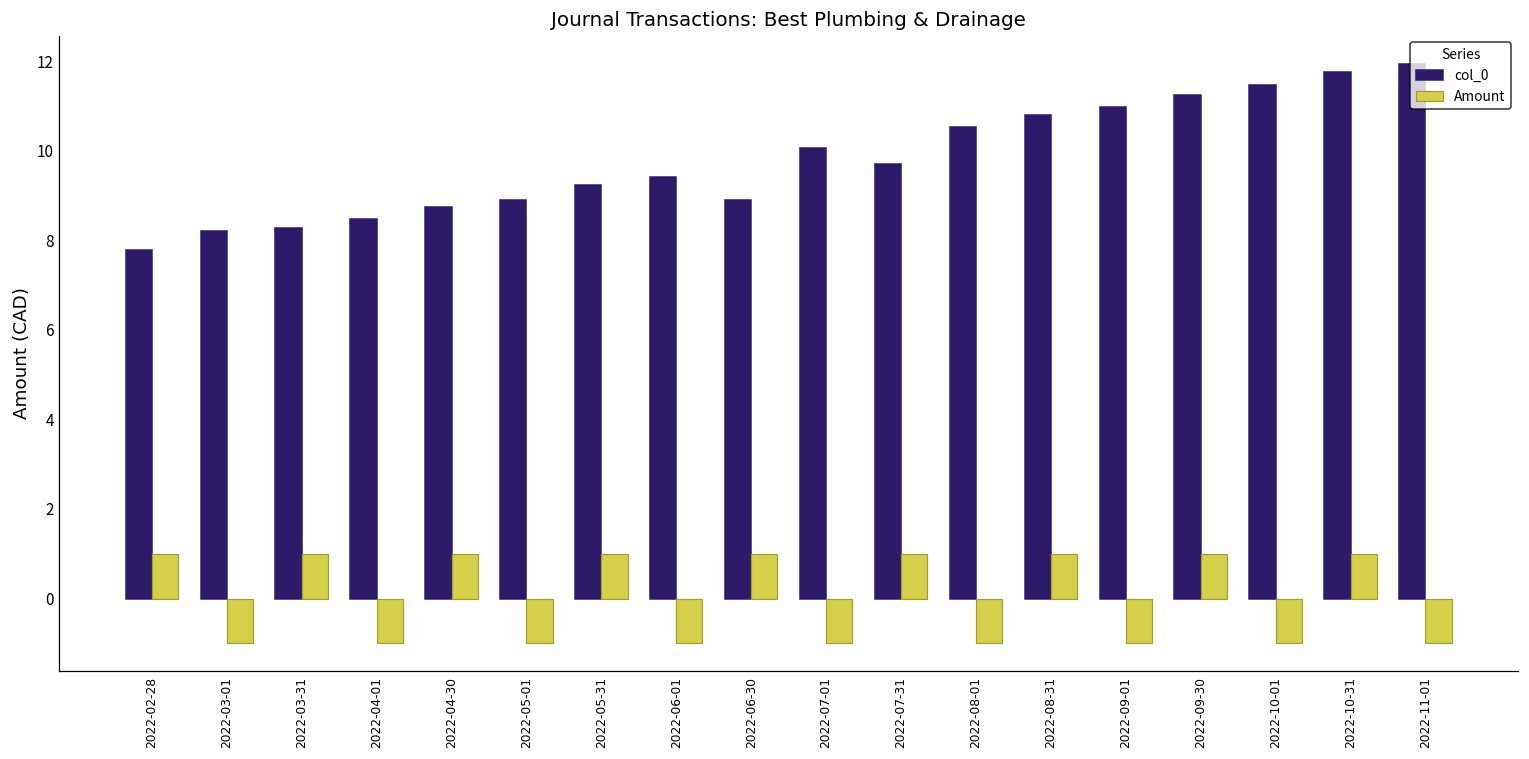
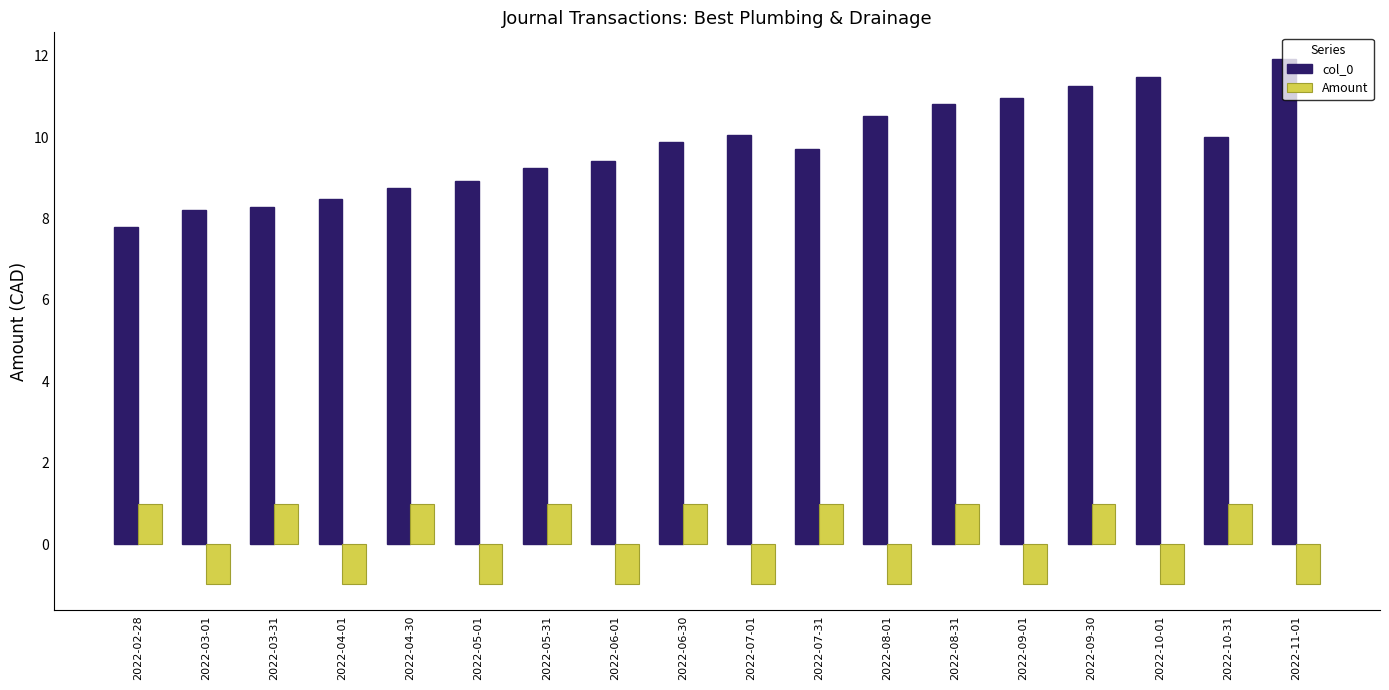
col_0, 2022-06-30: 8.9 -> 9.9
col_0, 2022-10-31: 11.8 -> 10.0
